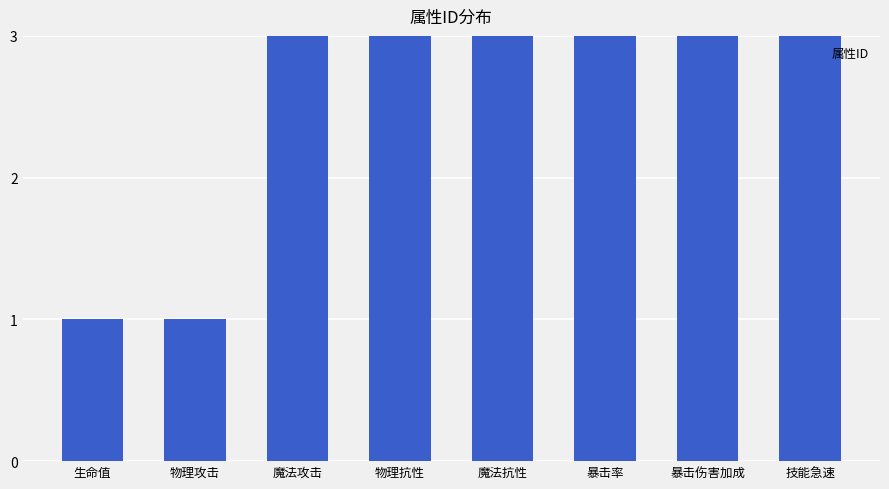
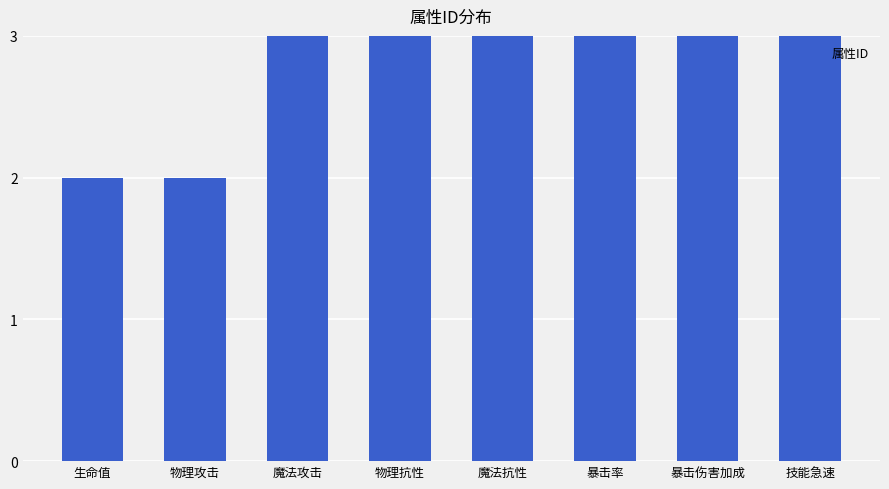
生命值: 1 -> 2
物理攻击: 1 -> 2
